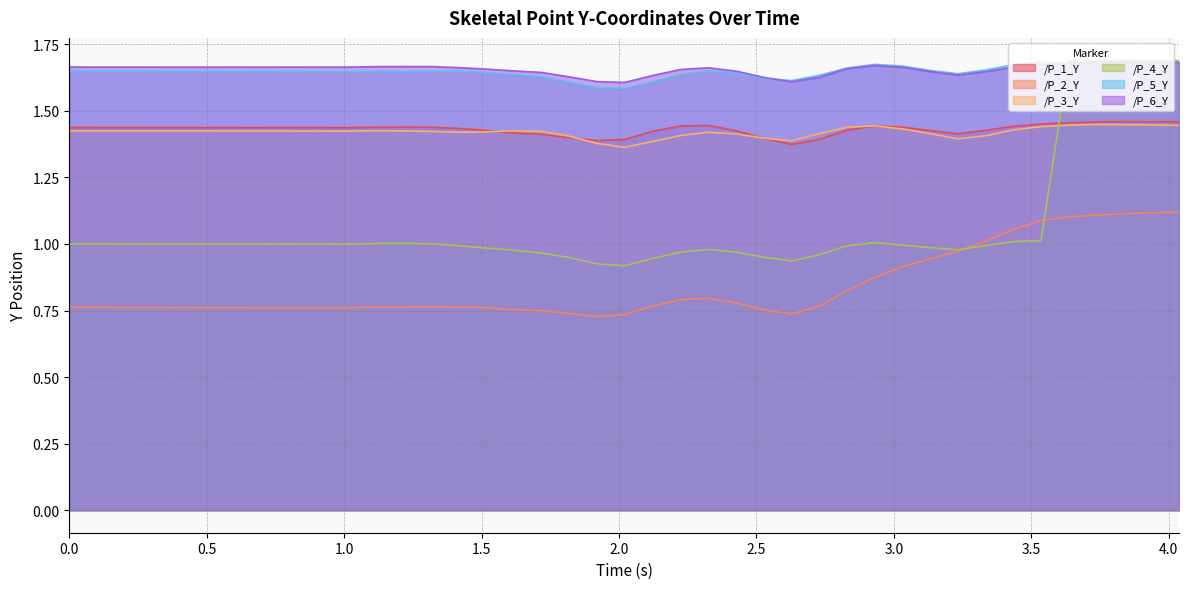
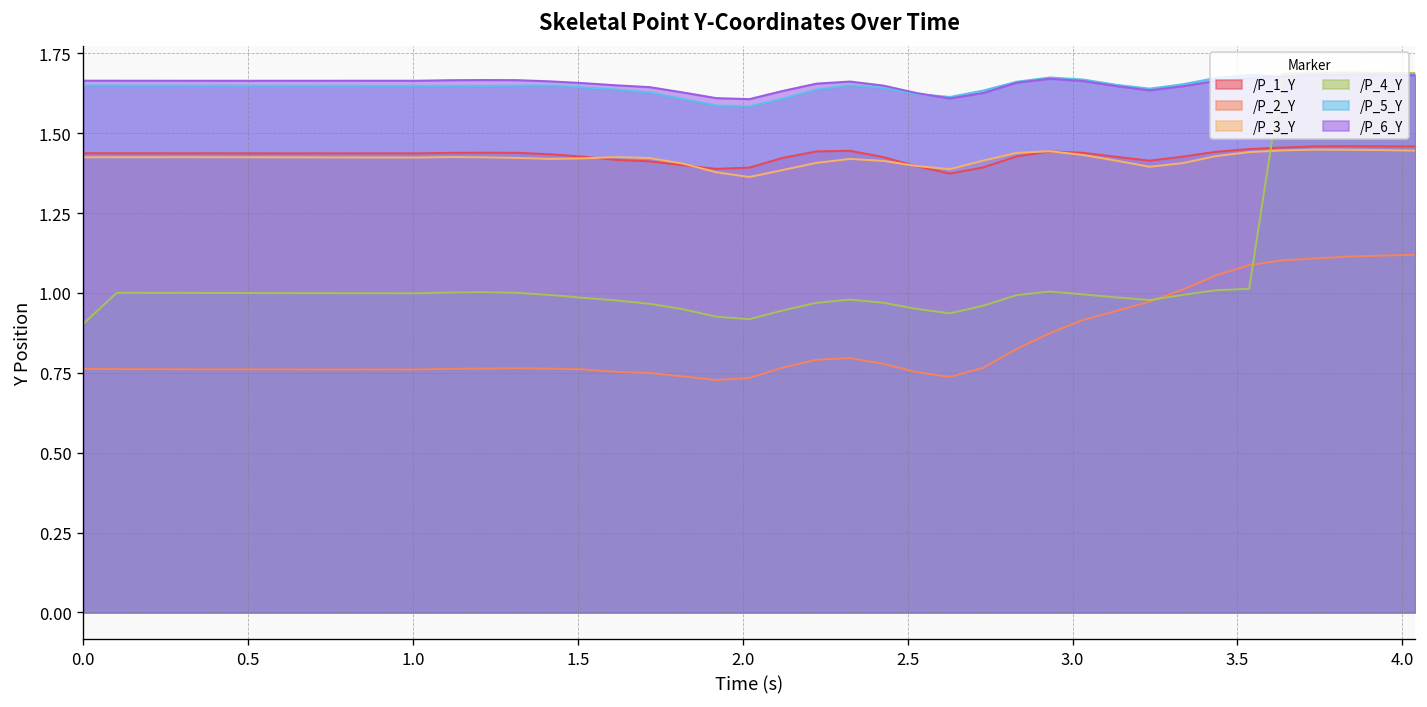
/P_4_Y, 0.0: 1.00 -> 0.90
